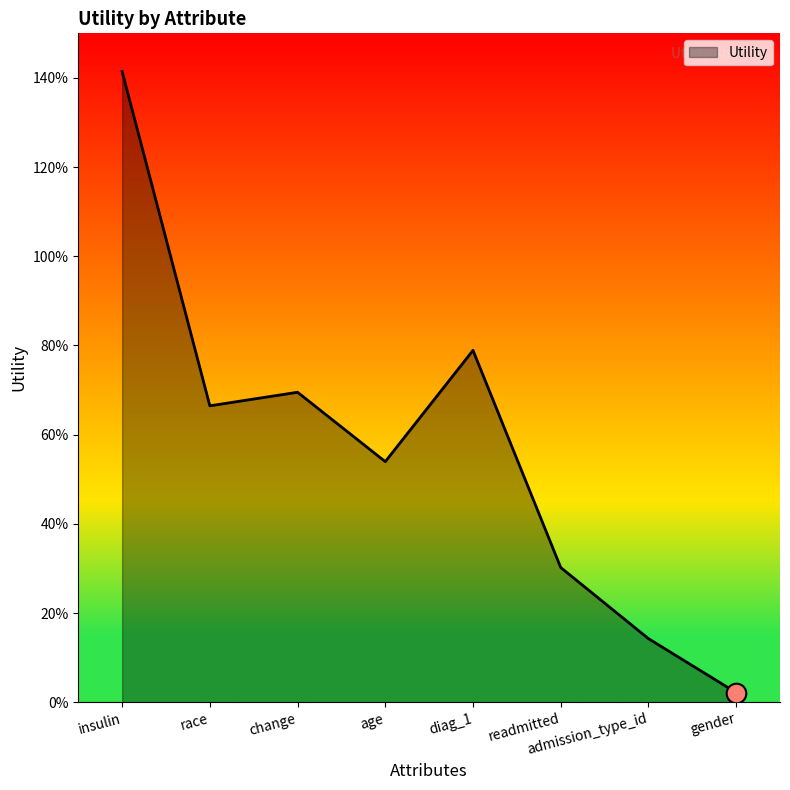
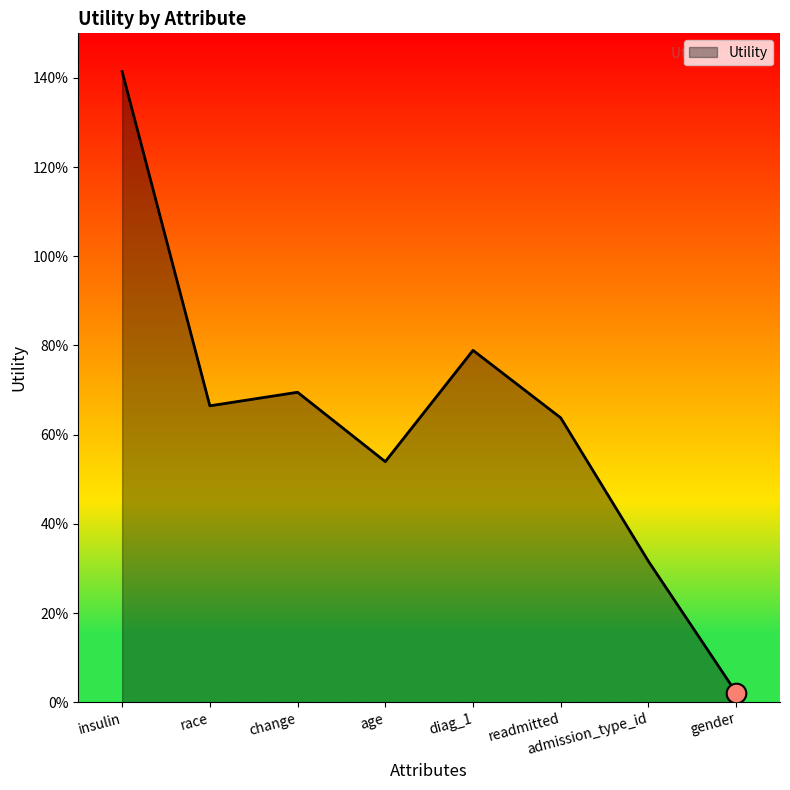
Utility, readmitted: 30% -> 64%
Utility, admission_type_id: 14% -> 32%
